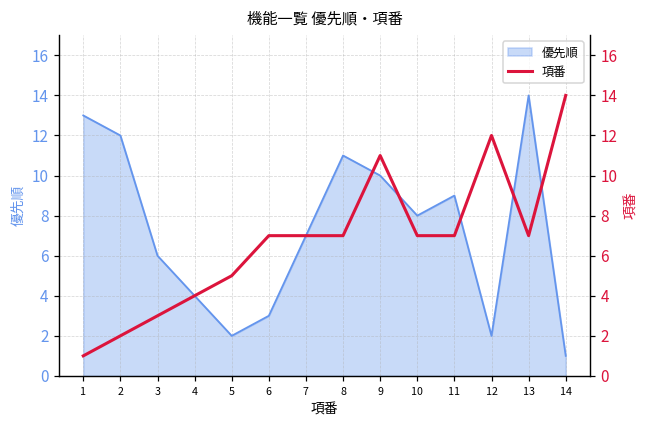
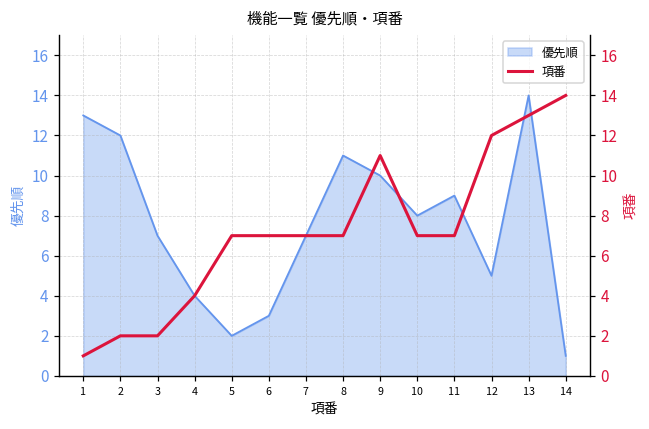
優先順, 3: 6 -> 7
優先順, 12: 2 -> 5
項番, 3: 3 -> 2
項番, 5: 5 -> 7
項番, 13: 7 -> 13
